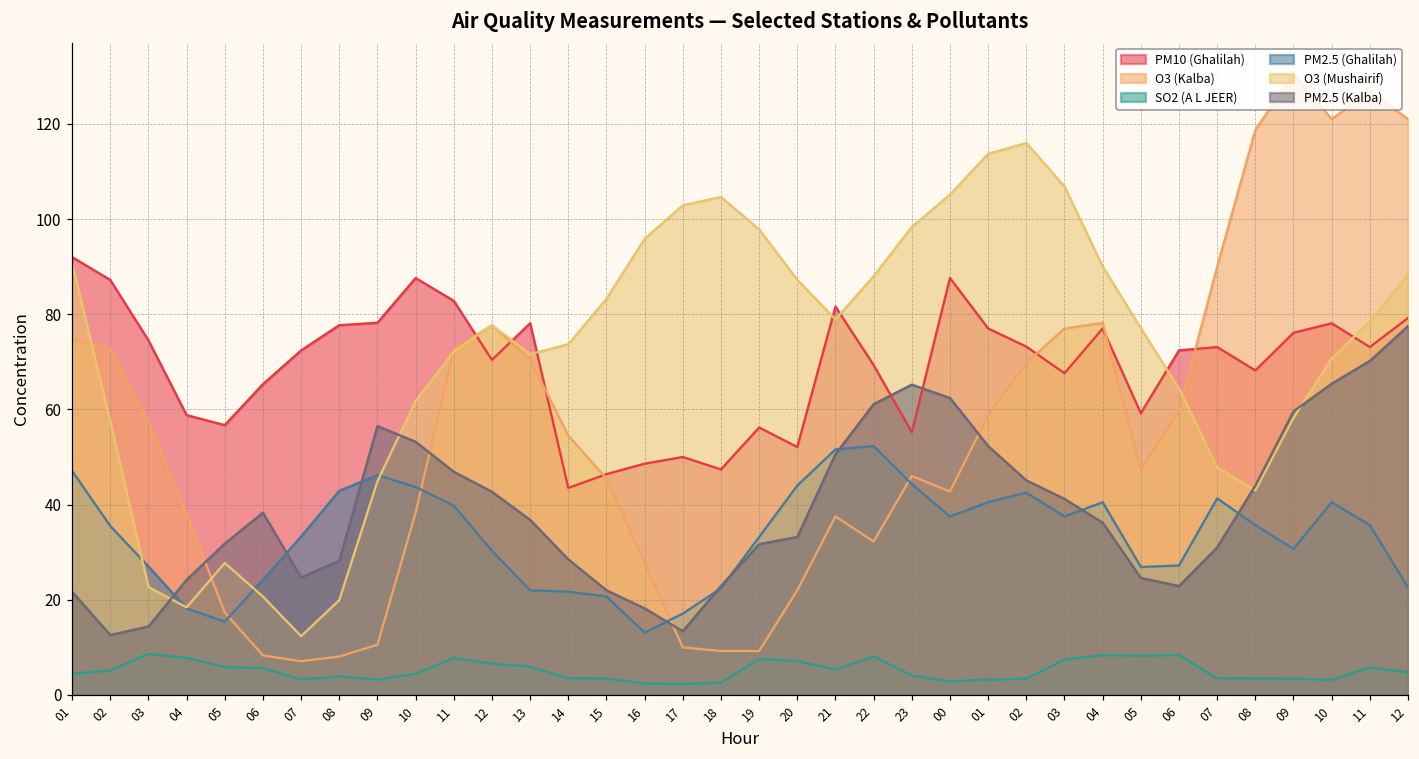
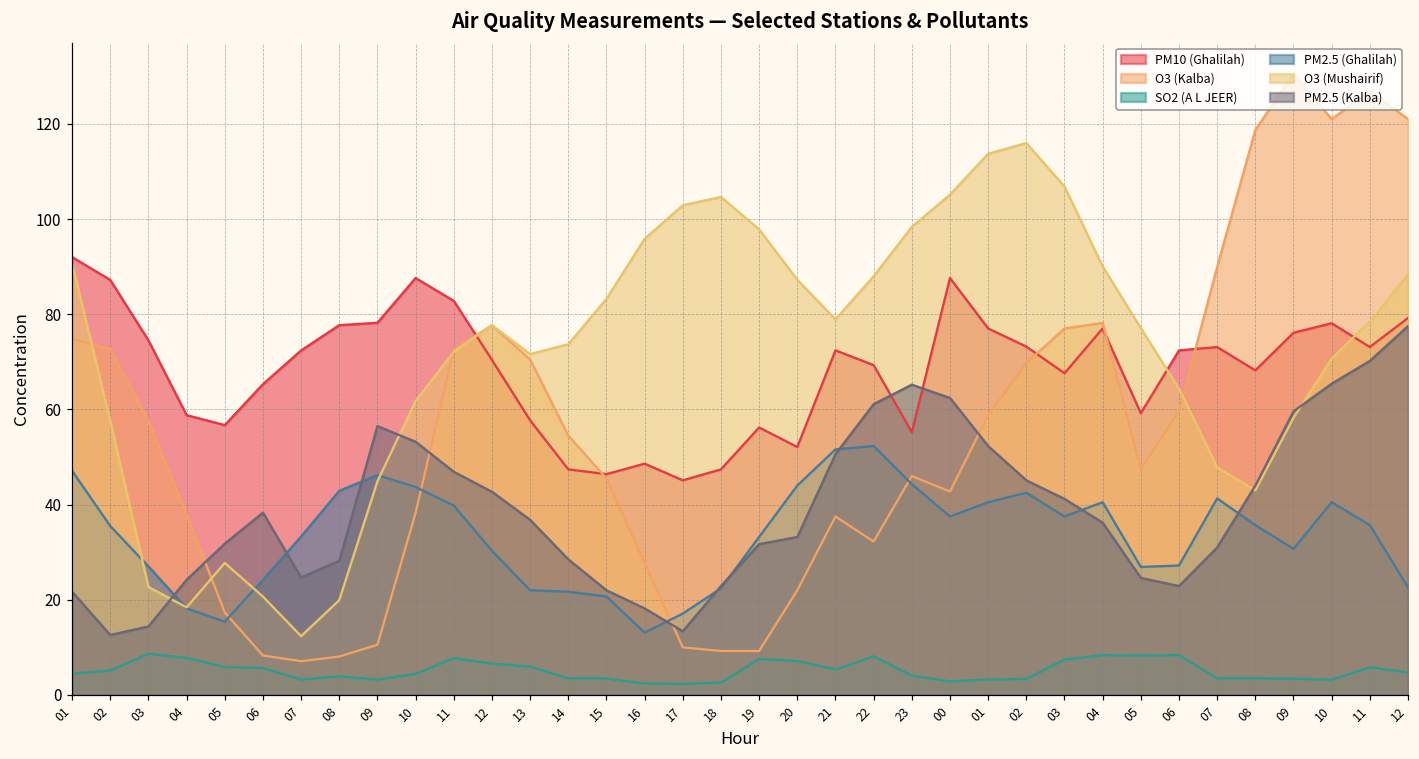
PM10 (Ghalilah), 13: 78 -> 58
PM10 (Ghalilah), 14: 44 -> 47
PM10 (Ghalilah), 17: 50 -> 45
PM10 (Ghalilah), 21: 82 -> 72
